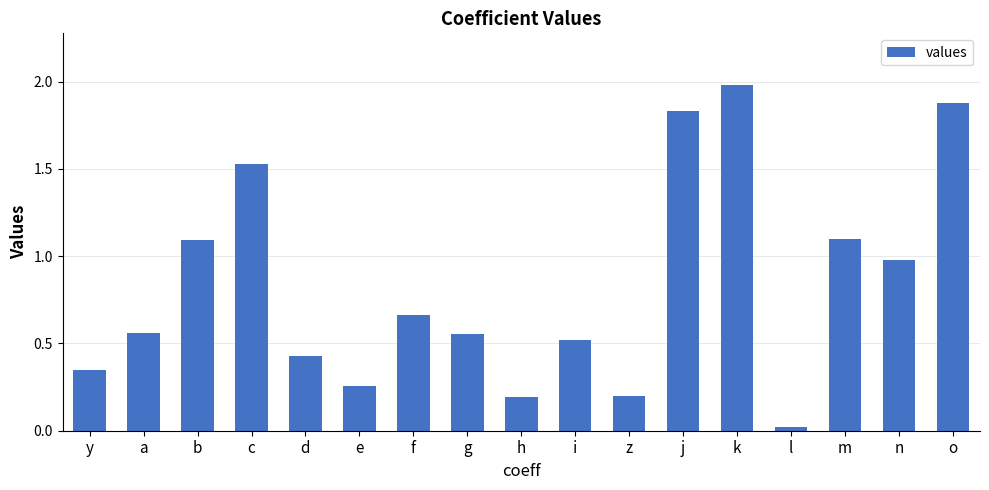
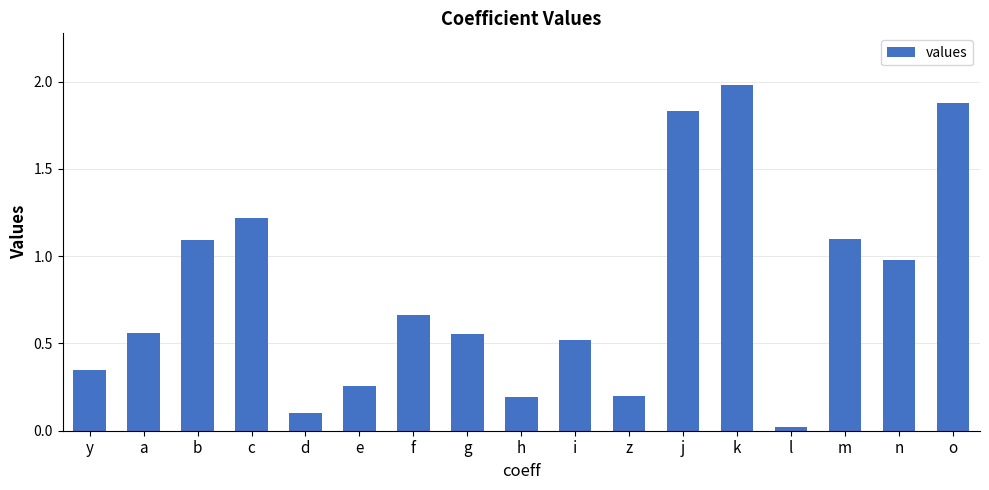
c: 1.53 -> 1.22
d: 0.43 -> 0.10
